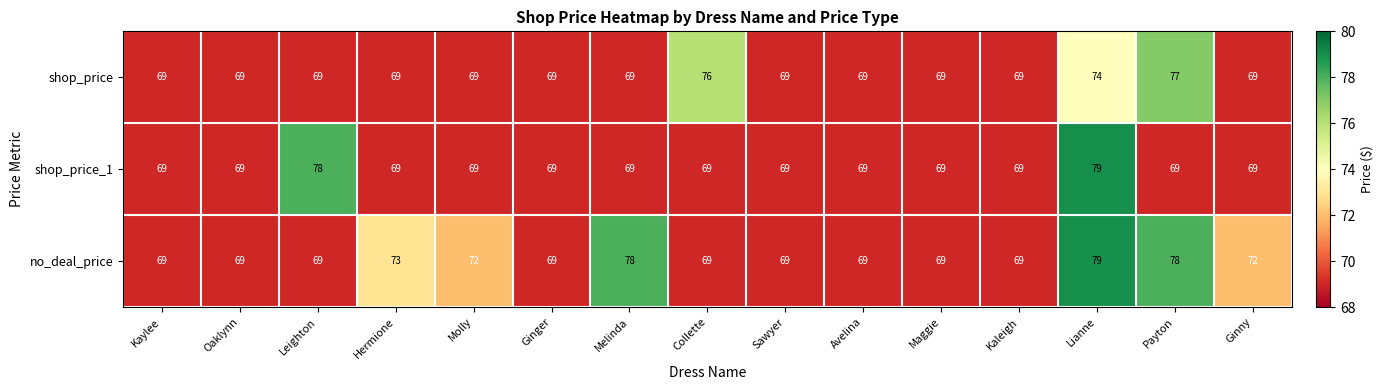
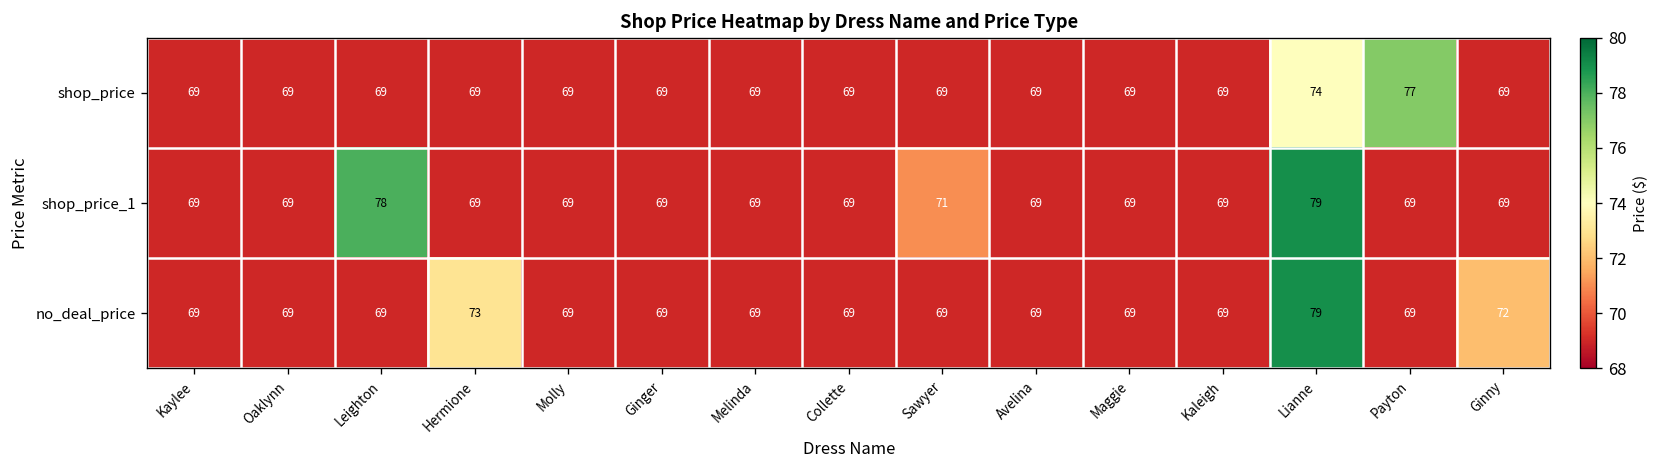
shop_price, Collette: 76 -> 69
shop_price_1, Sawyer: 69 -> 71
no_deal_price, Molly: 72 -> 69
no_deal_price, Melinda: 78 -> 69
no_deal_price, Payton: 78 -> 69
